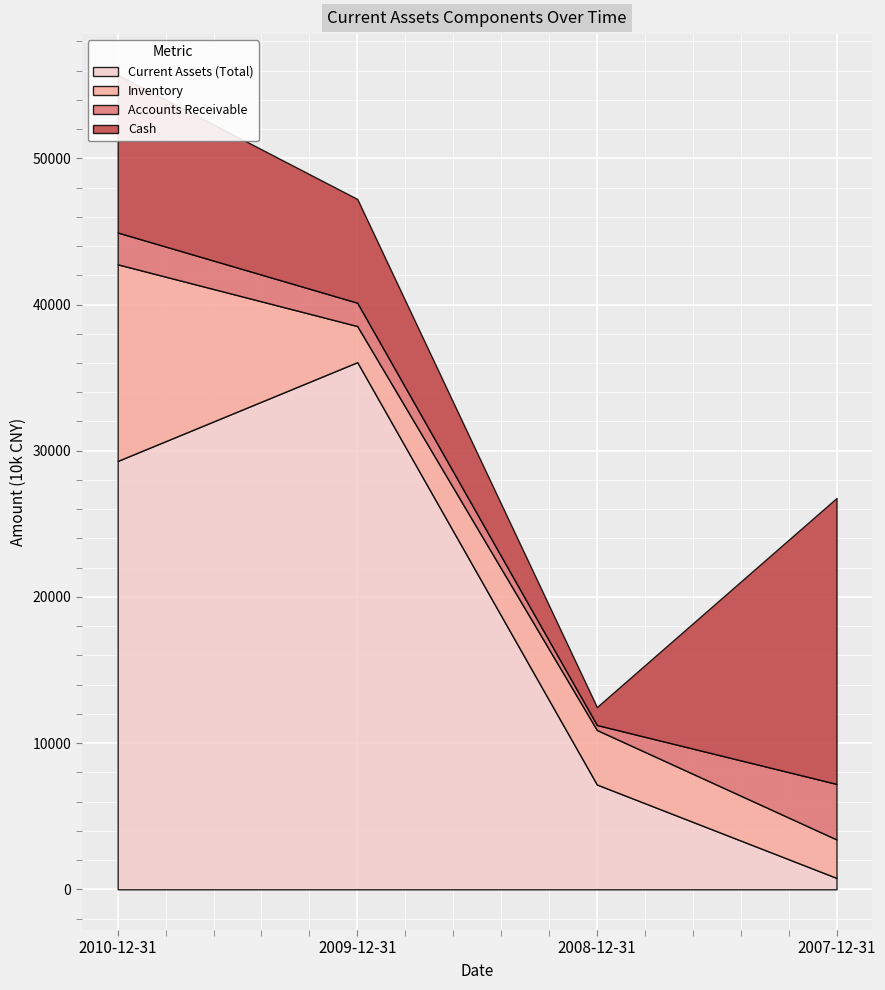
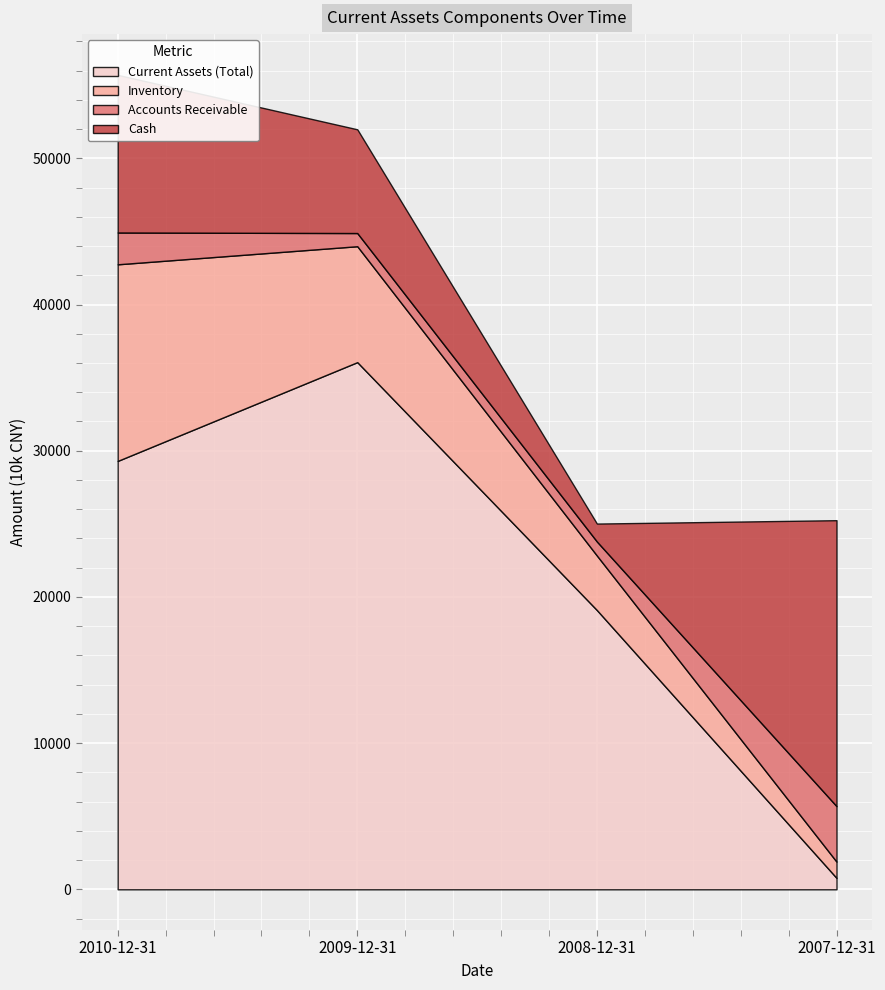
Inventory, 2009-12-31: 2500 -> 7900
Accounts Receivable, 2009-12-31: 1600 -> 900
Current Assets (Total), 2008-12-31: 7200 -> 19100
Accounts Receivable, 2008-12-31: 300 -> 1000
Inventory, 2007-12-31: 2600 -> 1100
